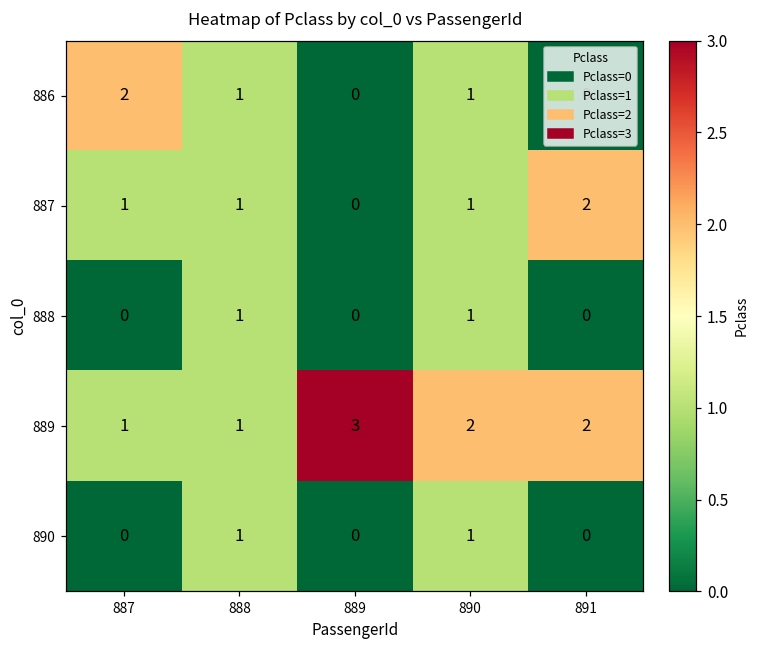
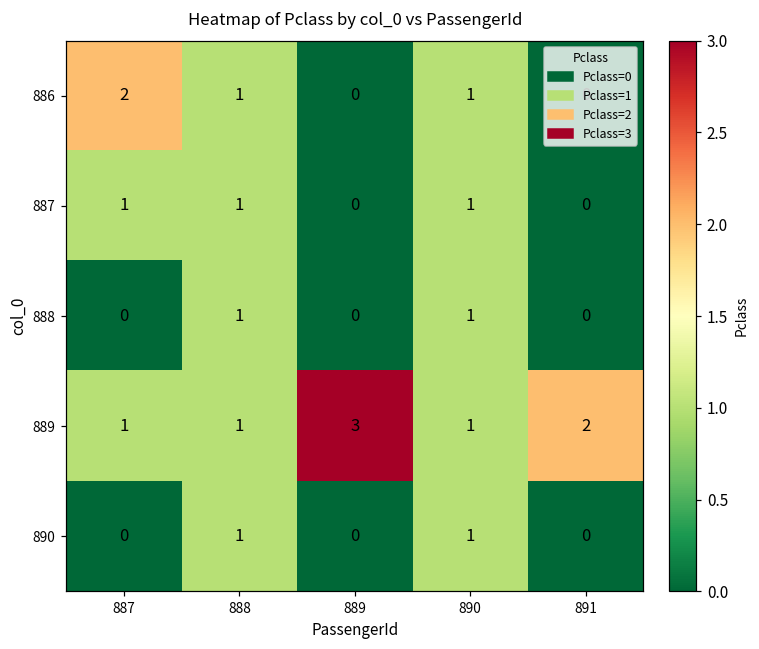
887, 891: 2 -> 0
889, 890: 2 -> 1
